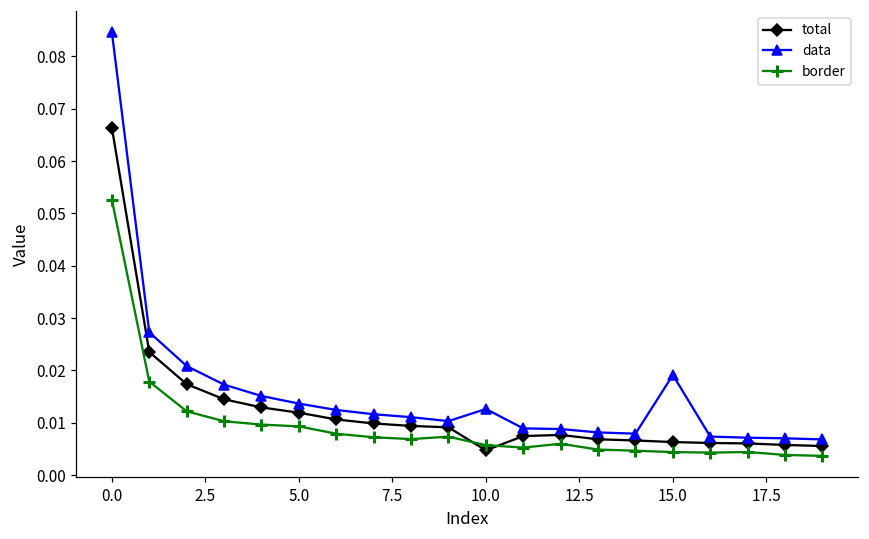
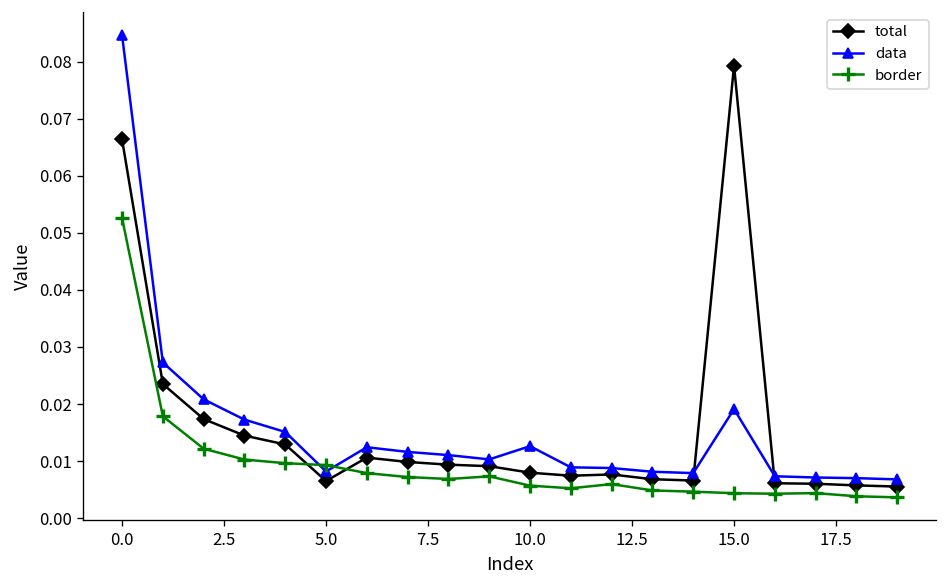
total, 5.0: 0.012 -> 0.007
data, 5.0: 0.014 -> 0.008
total, 10.0: 0.005 -> 0.008
total, 15.0: 0.006 -> 0.079
